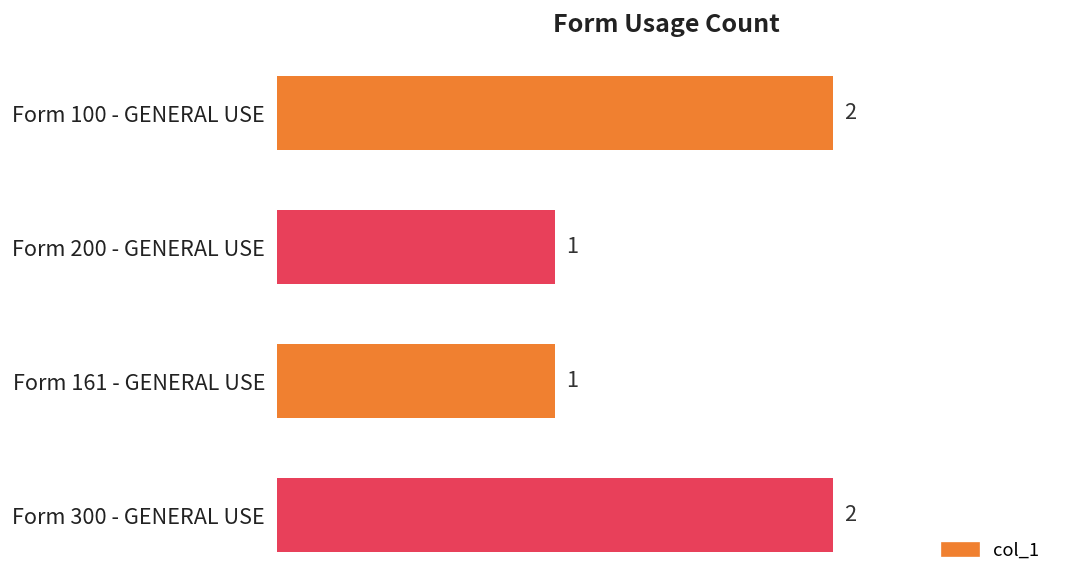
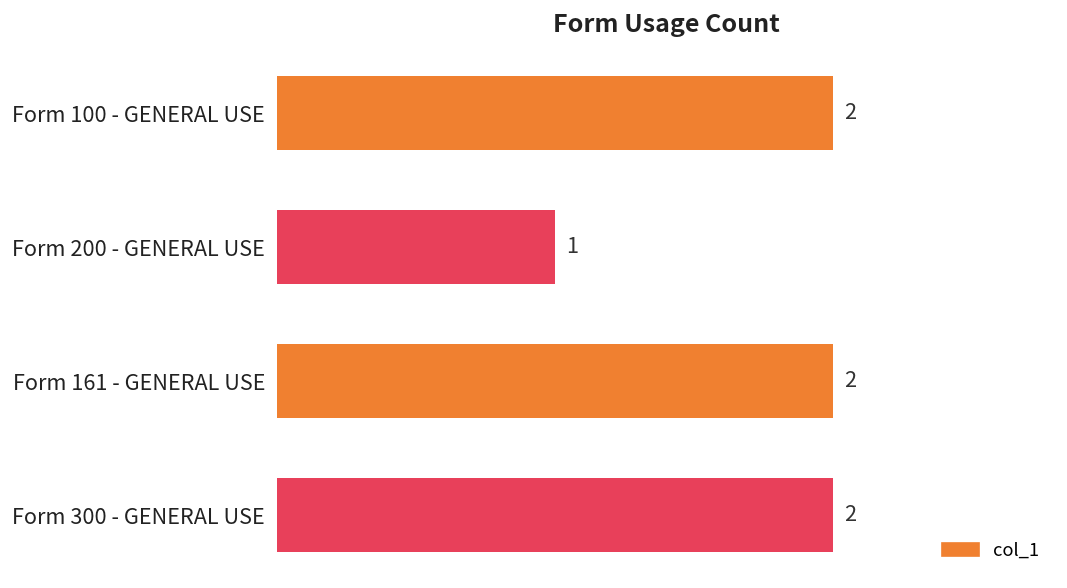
Form 161 - GENERAL USE: 1 -> 2
